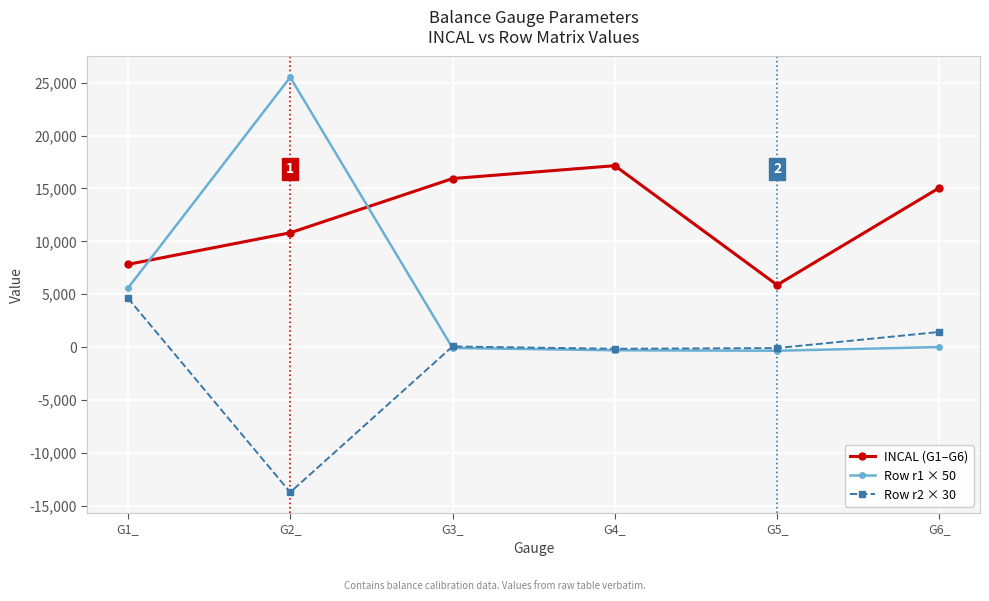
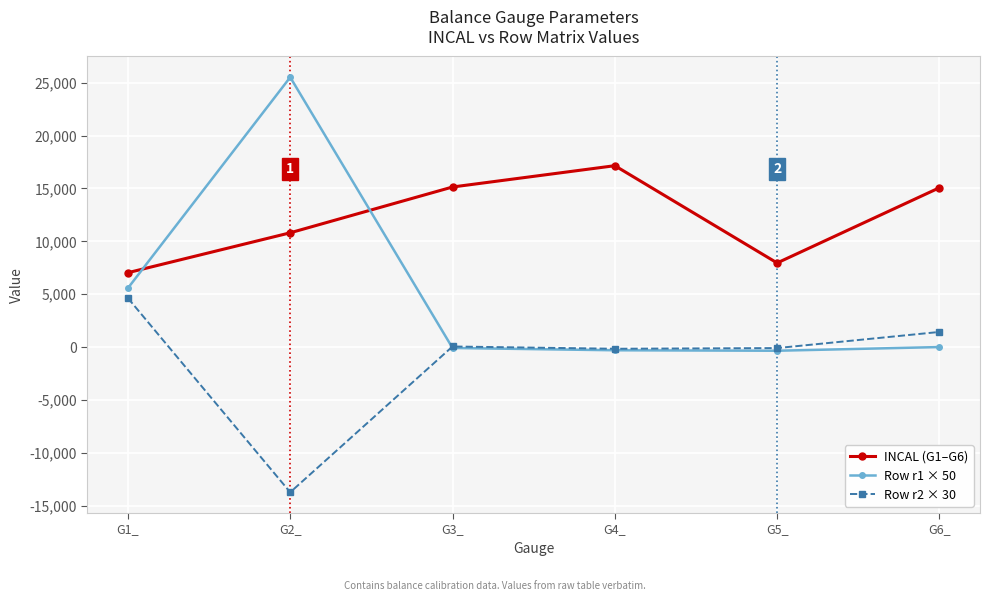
INCAL (G1–G6), G1_: 7,800 -> 7,000
INCAL (G1–G6), G3_: 15,900 -> 15,100
INCAL (G1–G6), G5_: 5,900 -> 8,000
